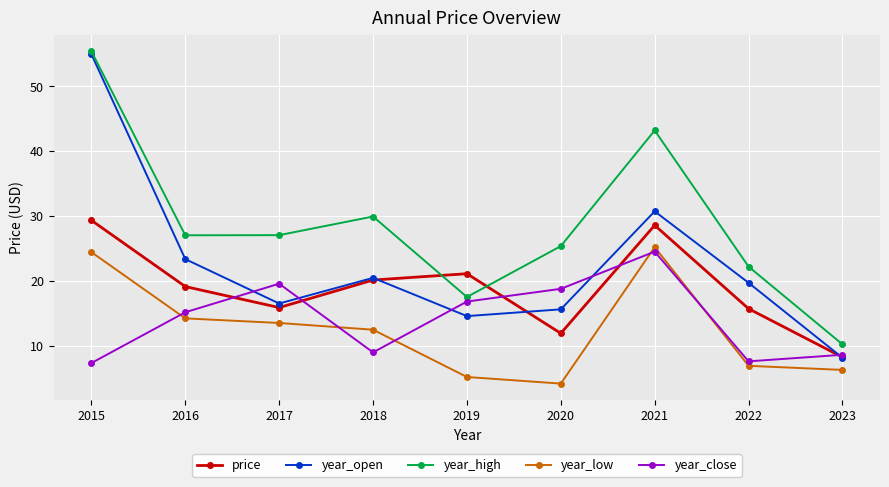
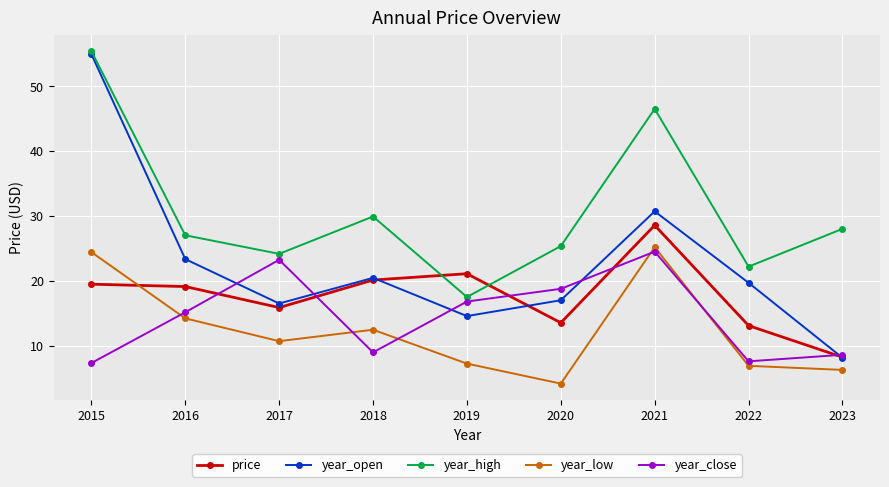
price, 2015: 29 -> 19
year_high, 2017: 27 -> 24
year_low, 2017: 14 -> 11
year_close, 2017: 20 -> 23
year_low, 2019: 5 -> 7
price, 2020: 12 -> 14
year_open, 2020: 16 -> 17
year_high, 2021: 43 -> 46
price, 2022: 16 -> 13
year_high, 2023: 10 -> 28
